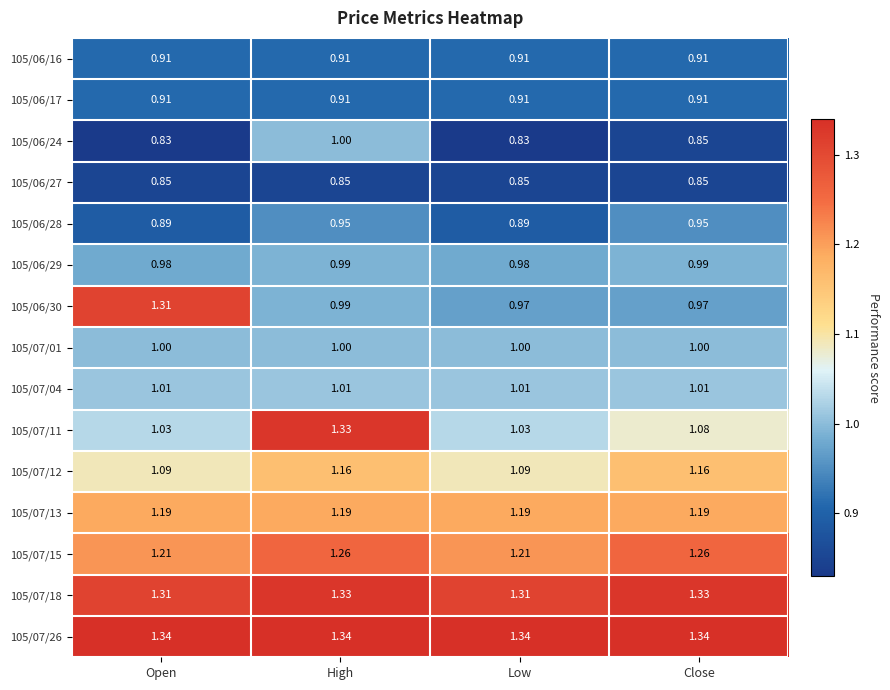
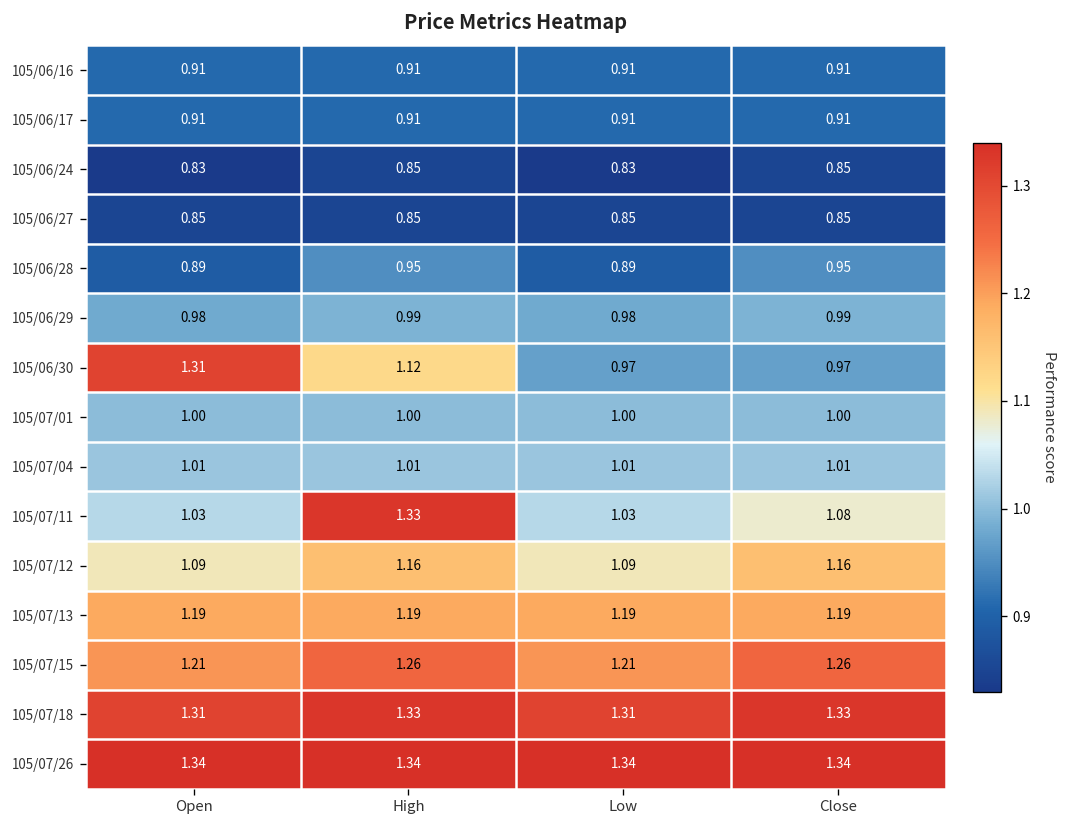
105/06/24, High: 1.00 -> 0.85
105/06/30, High: 0.99 -> 1.12
